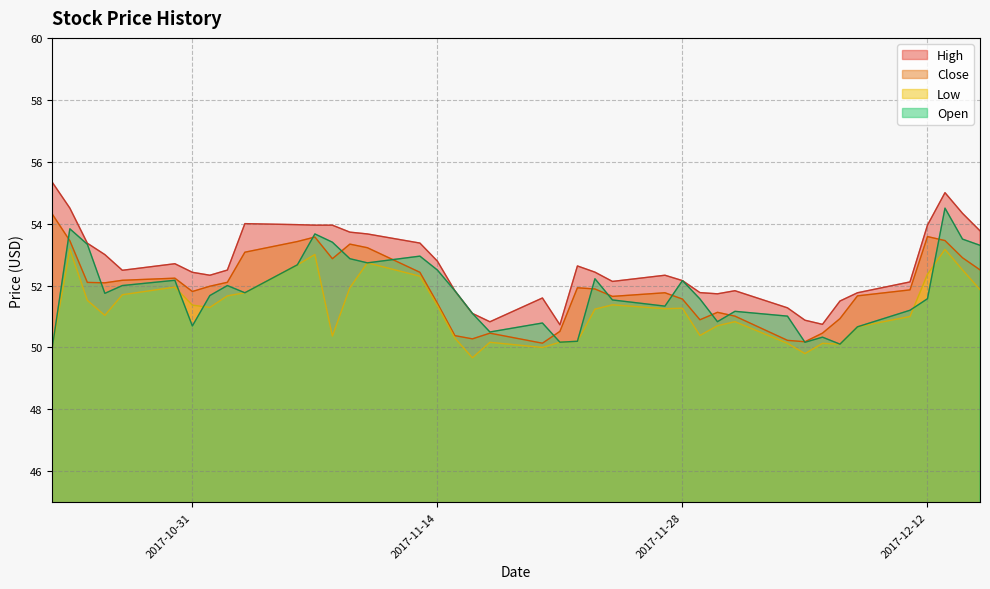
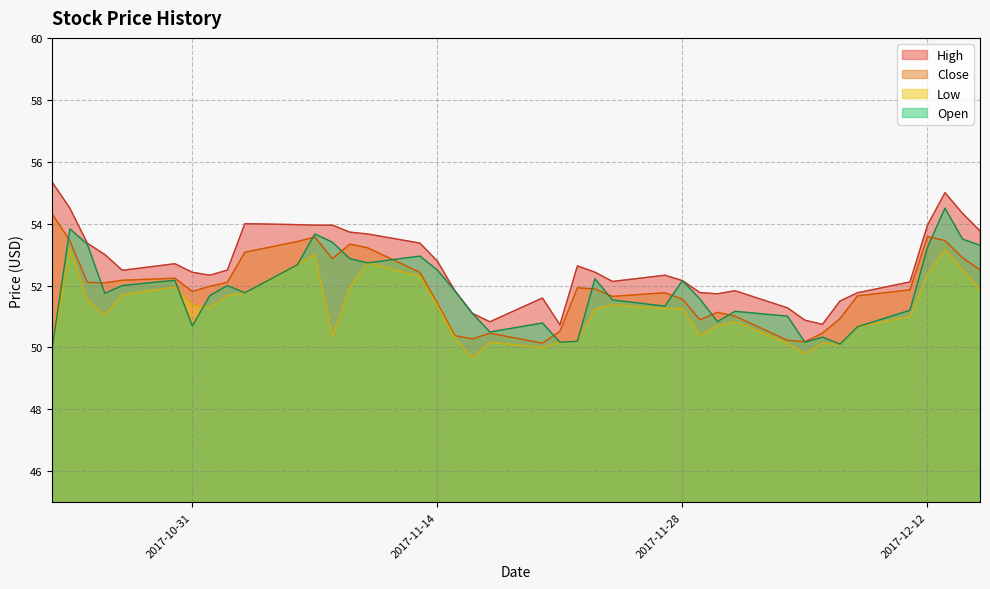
Open, 2017-12-12: 51.6 -> 53.2
